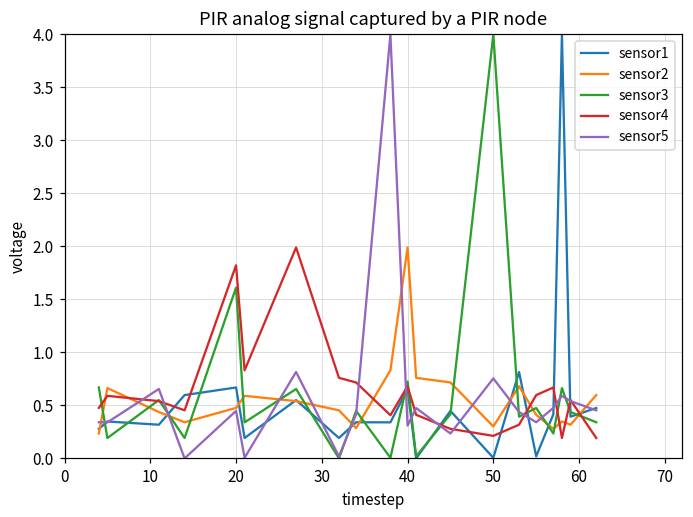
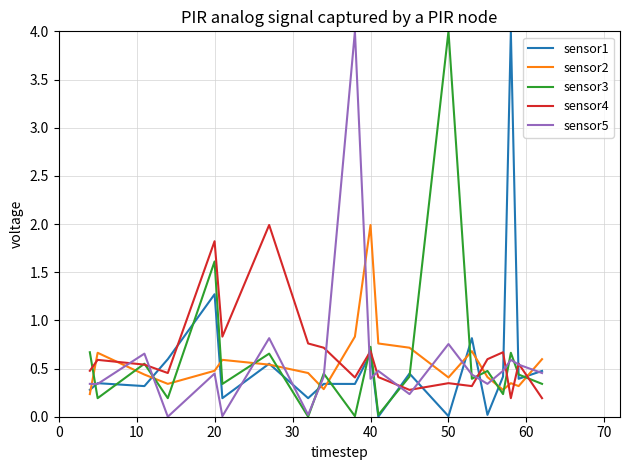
sensor1, 20: 0.7 -> 1.3
sensor5, 40: 0.3 -> 0.4
sensor2, 50: 0.3 -> 0.4
sensor4, 50: 0.2 -> 0.3
